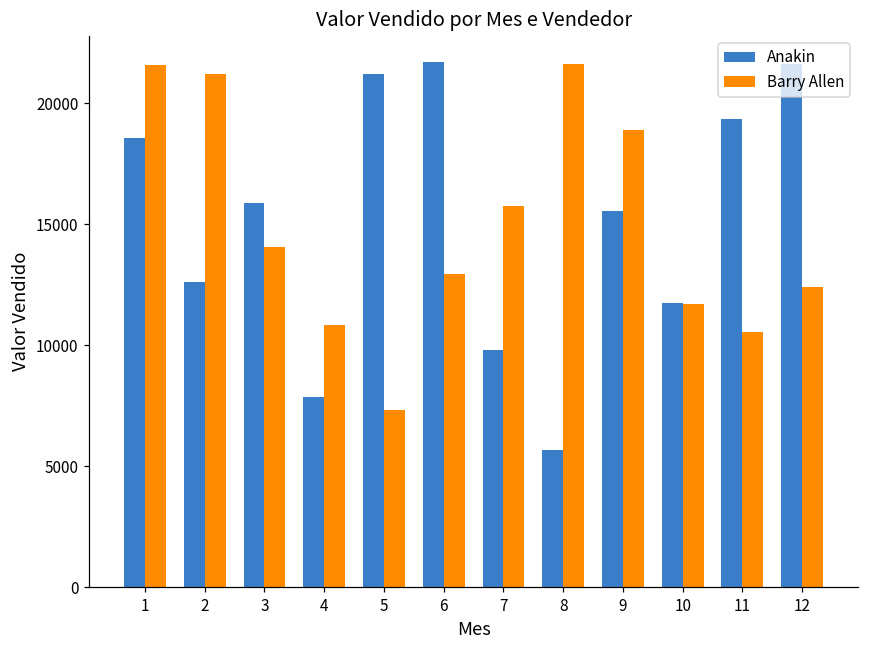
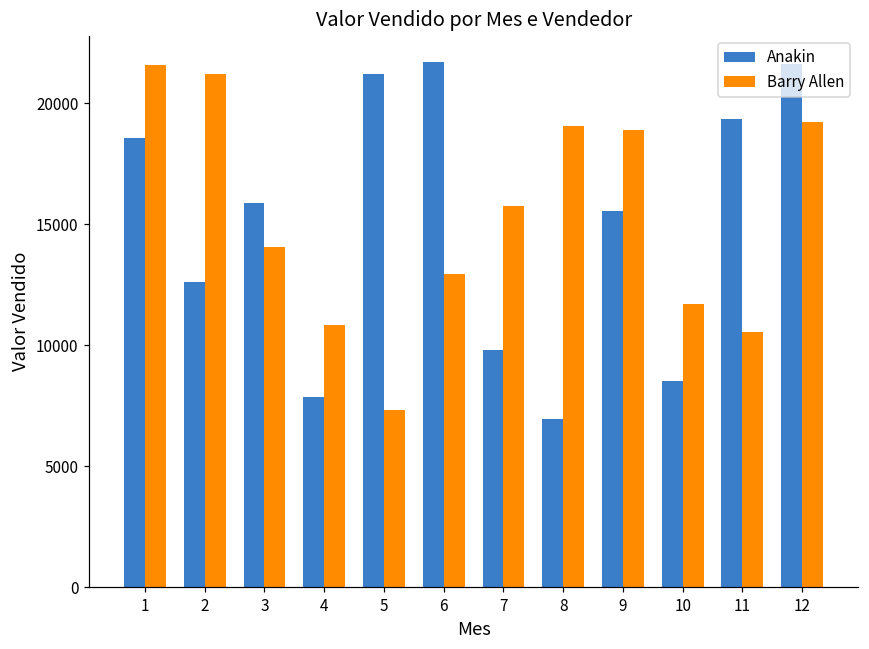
Anakin, 8: 5700 -> 6900
Barry Allen, 8: 21600 -> 19000
Anakin, 10: 11700 -> 8500
Barry Allen, 12: 12400 -> 19200
